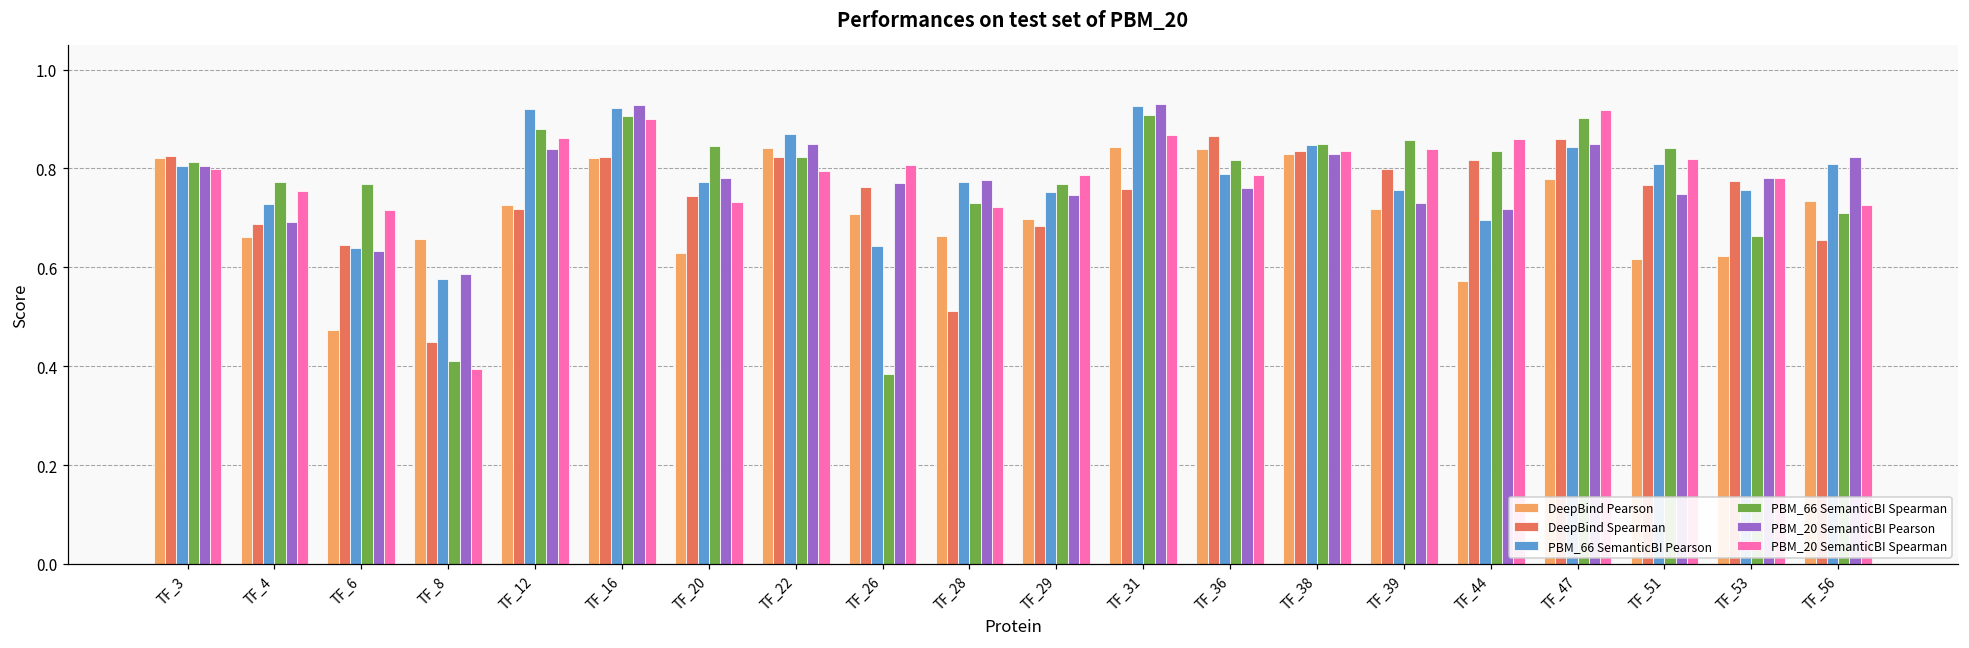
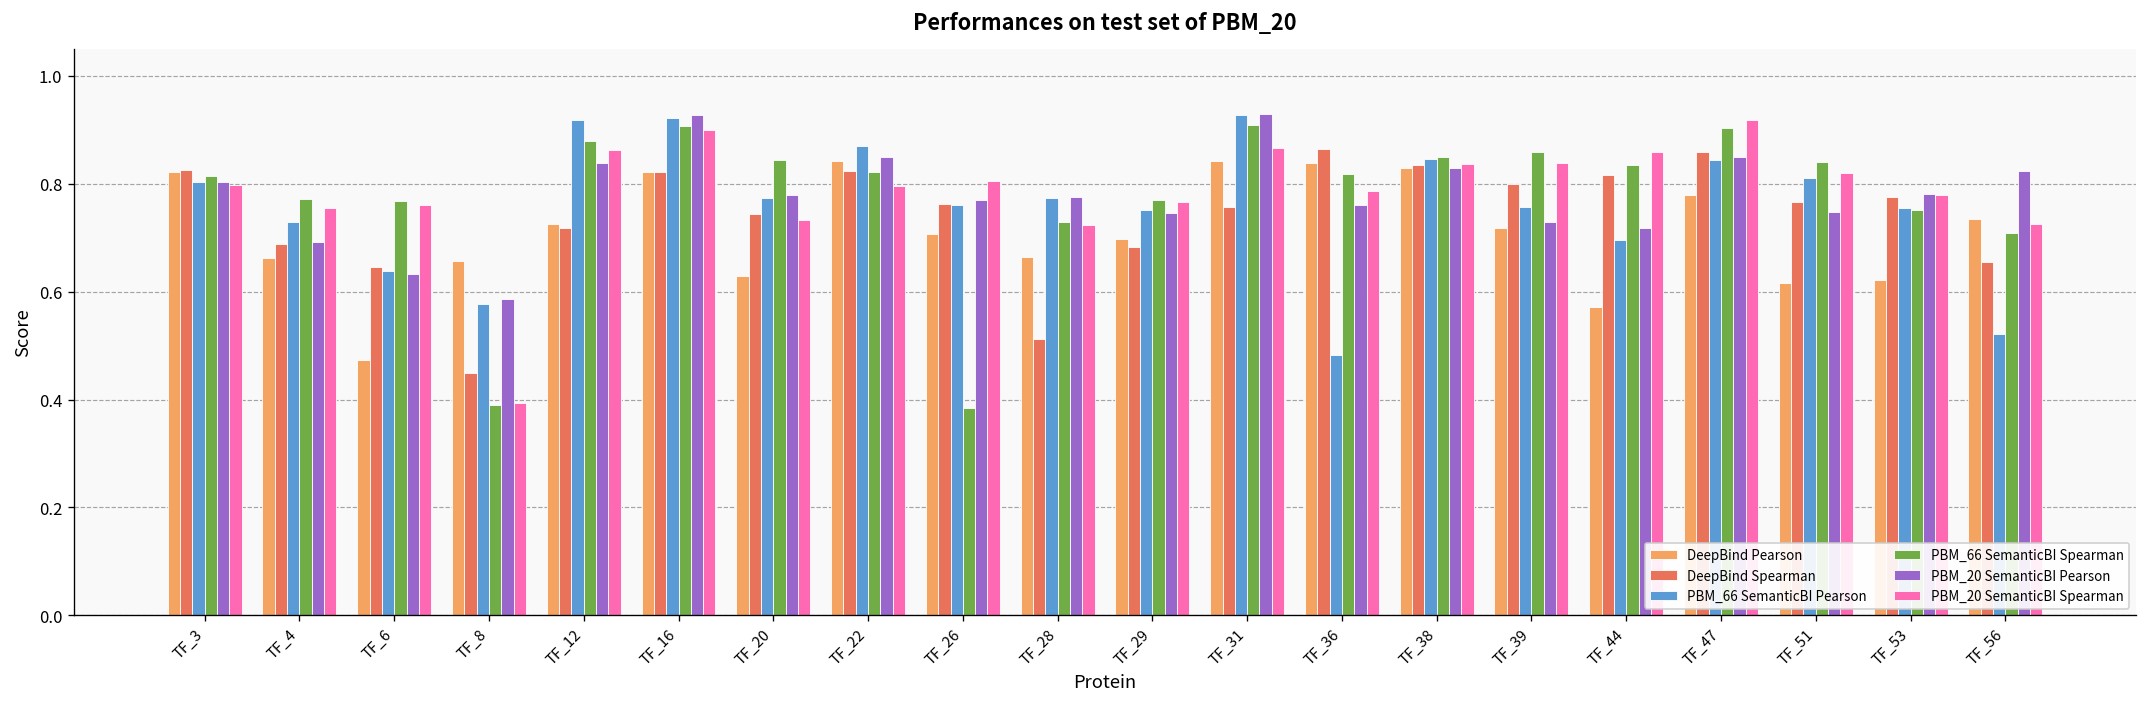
PBM_20 SemanticBI Spearman, TF_6: 0.72 -> 0.76
PBM_66 SemanticBI Spearman, TF_8: 0.41 -> 0.39
PBM_66 SemanticBI Pearson, TF_26: 0.64 -> 0.76
PBM_20 SemanticBI Spearman, TF_29: 0.79 -> 0.77
PBM_66 SemanticBI Pearson, TF_36: 0.79 -> 0.48
PBM_66 SemanticBI Spearman, TF_53: 0.66 -> 0.75
PBM_66 SemanticBI Pearson, TF_56: 0.81 -> 0.52
